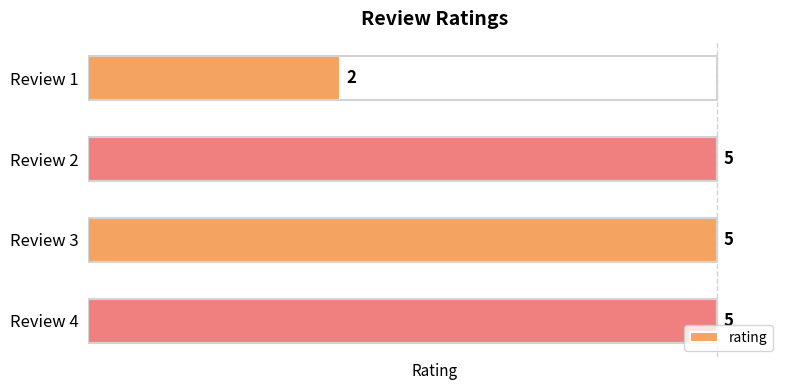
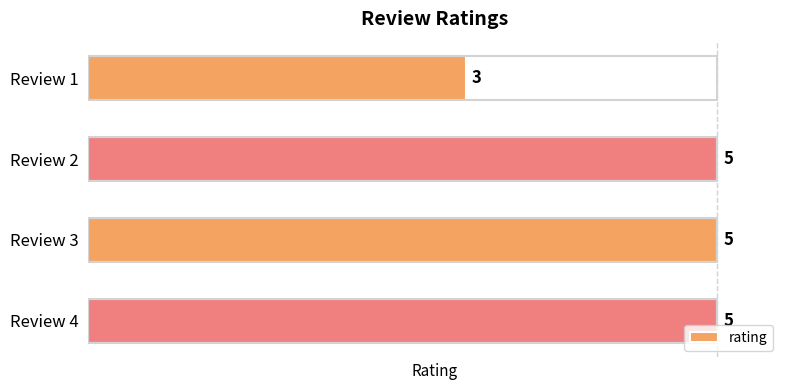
Review 1: 2 -> 3
